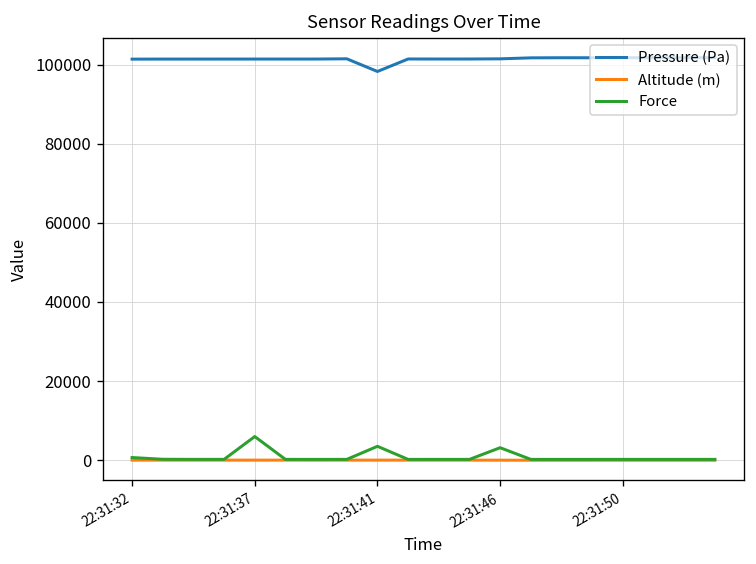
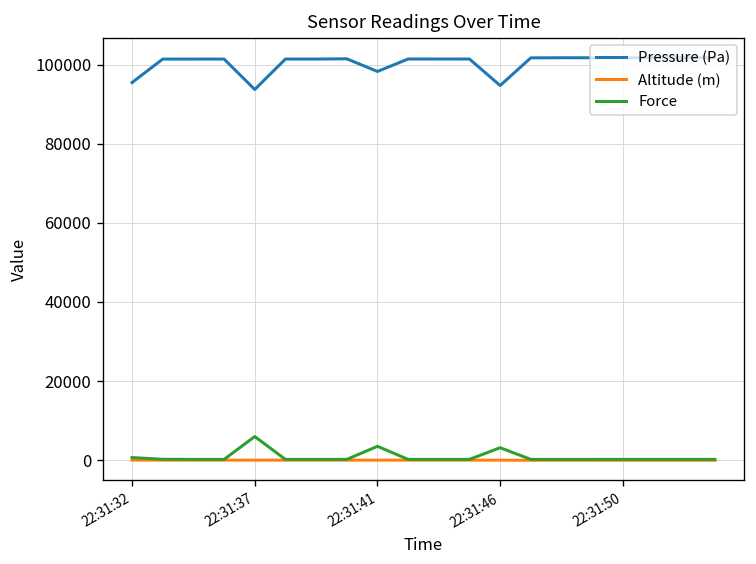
Pressure (Pa), 22:31:32: 101000 -> 95000
Pressure (Pa), 22:31:37: 101000 -> 94000
Pressure (Pa), 22:31:46: 101000 -> 95000
